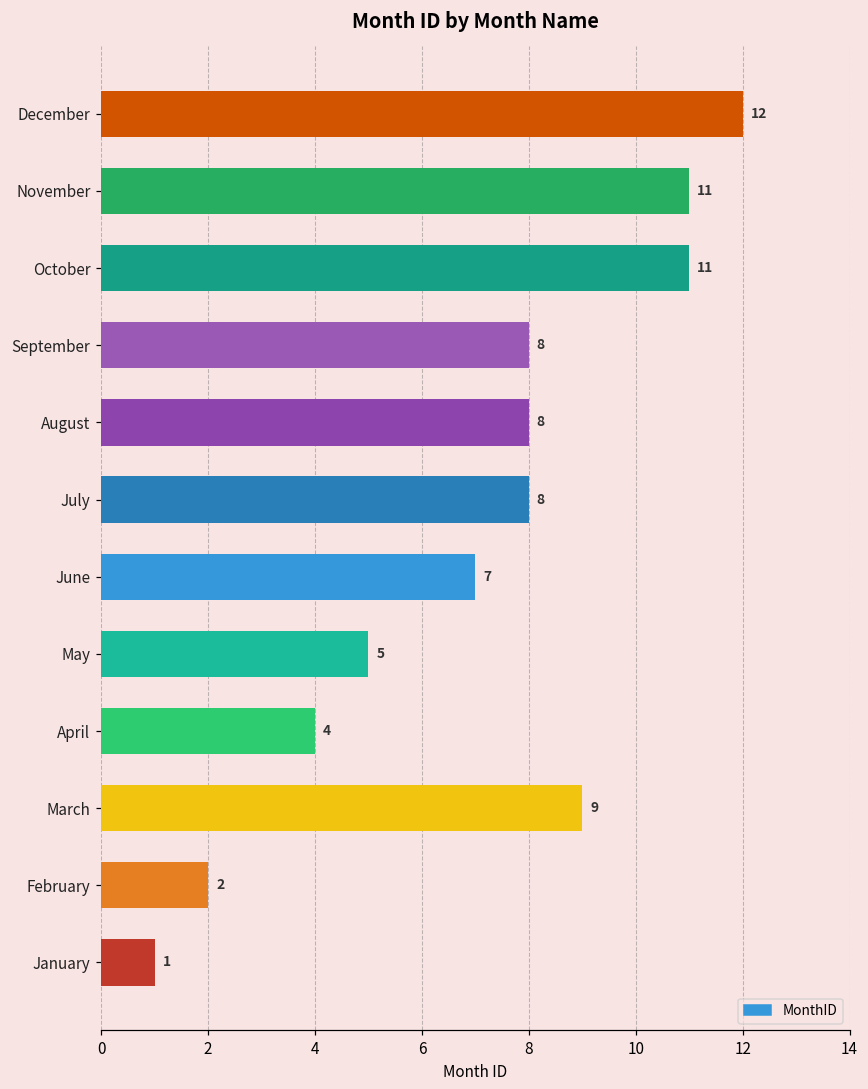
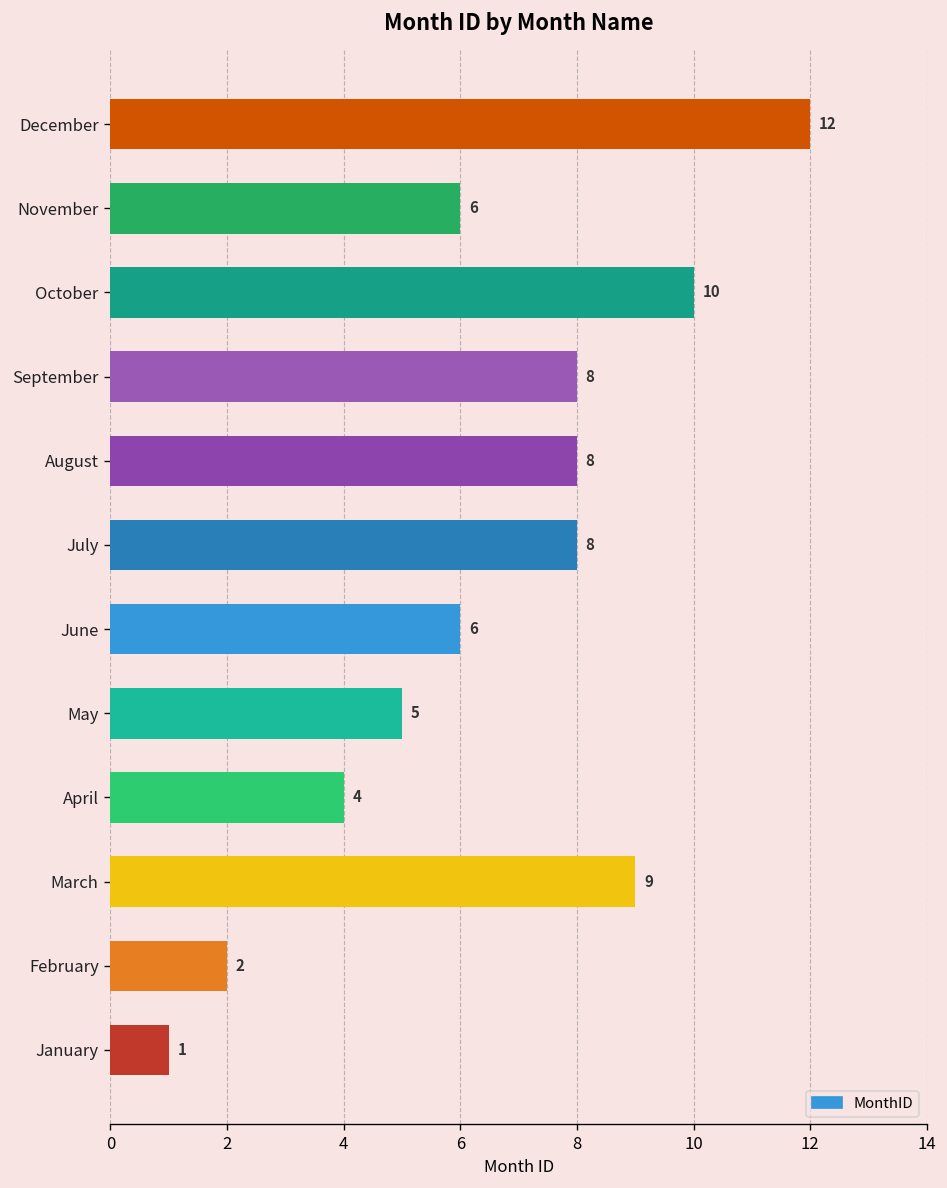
November: 11 -> 6
October: 11 -> 10
June: 7 -> 6
